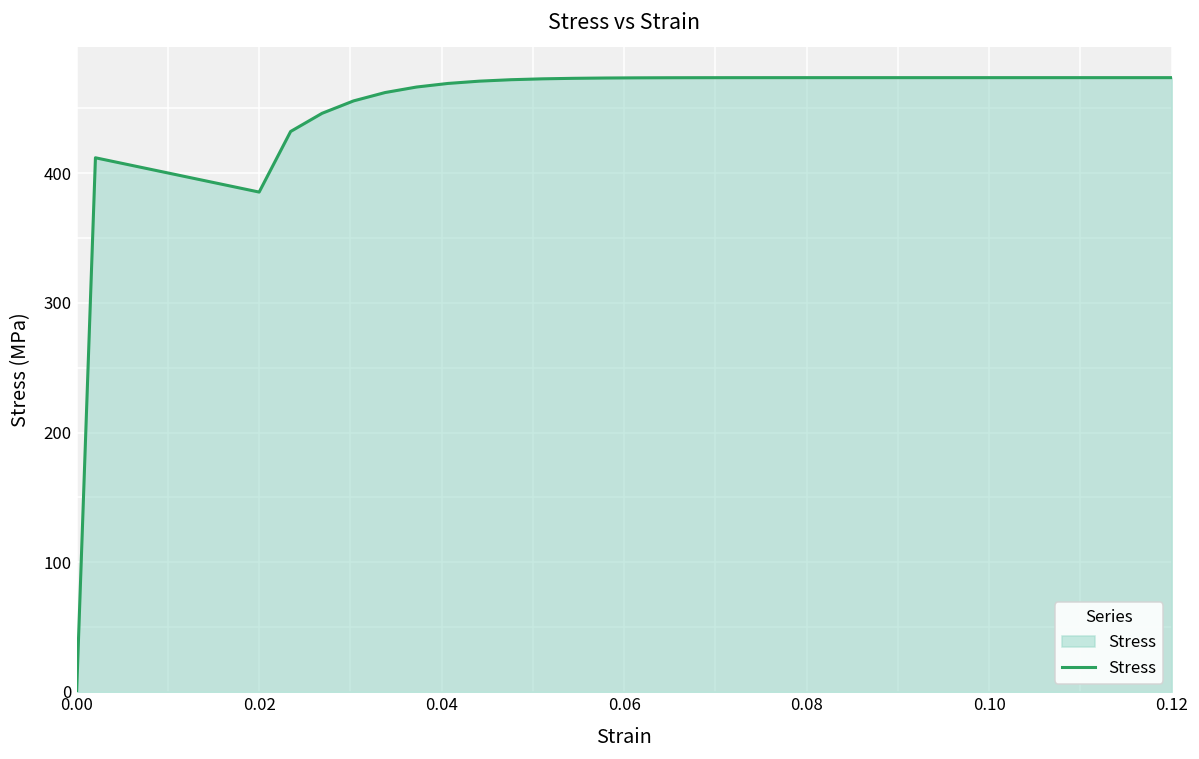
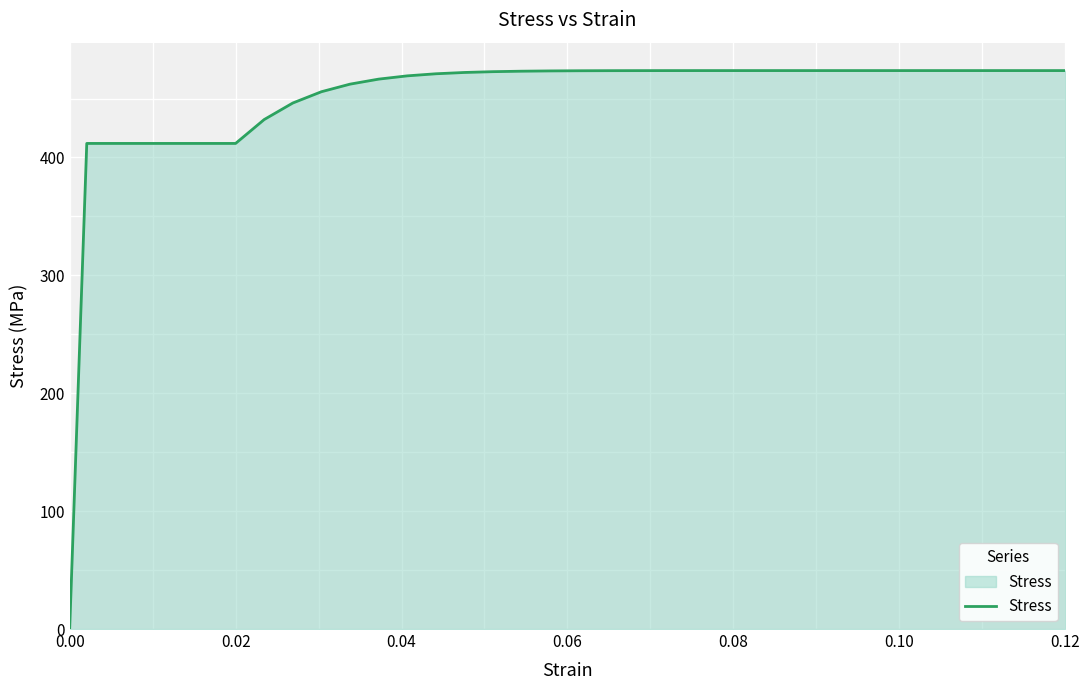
0.02: 385 -> 412
